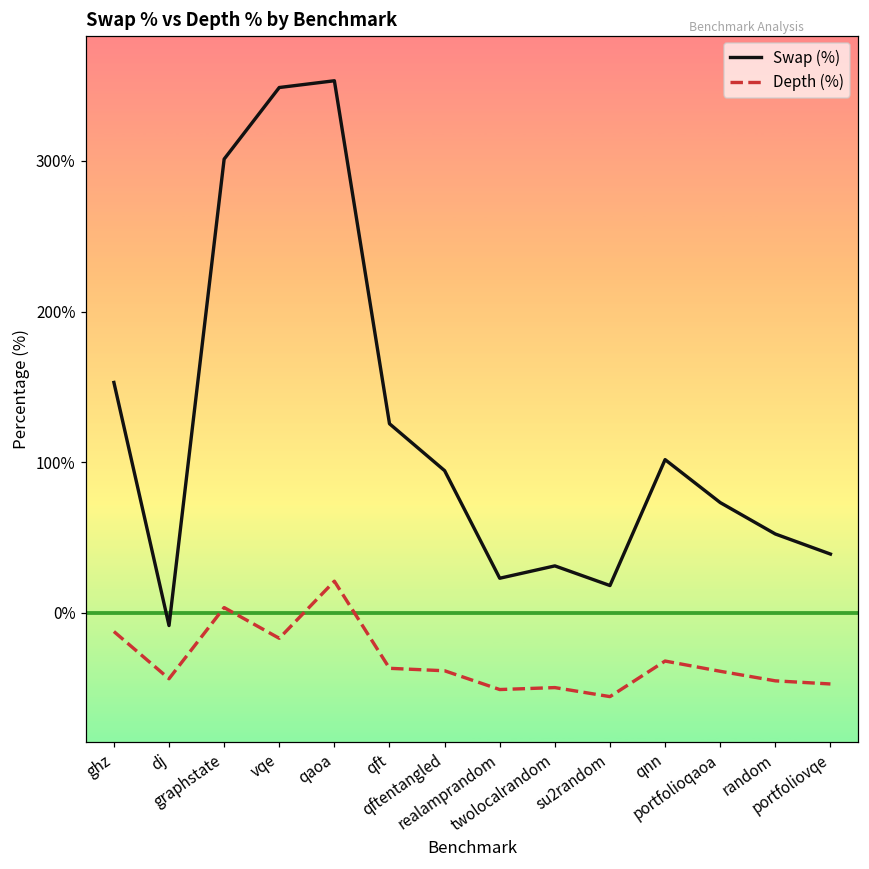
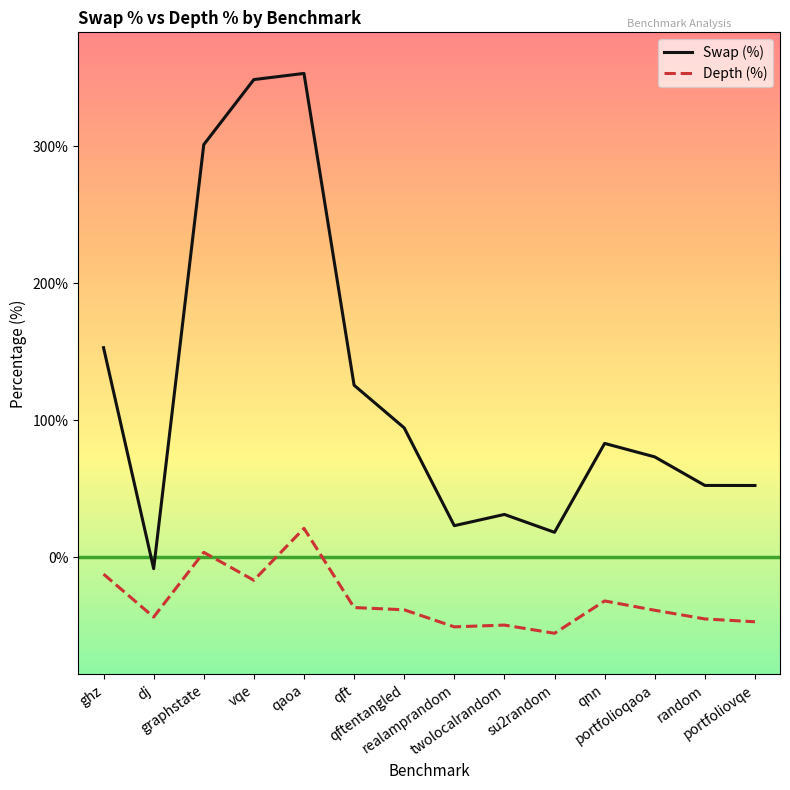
Swap (%), qnn: 102% -> 83%
Swap (%), portfoliovqe: 39% -> 52%
